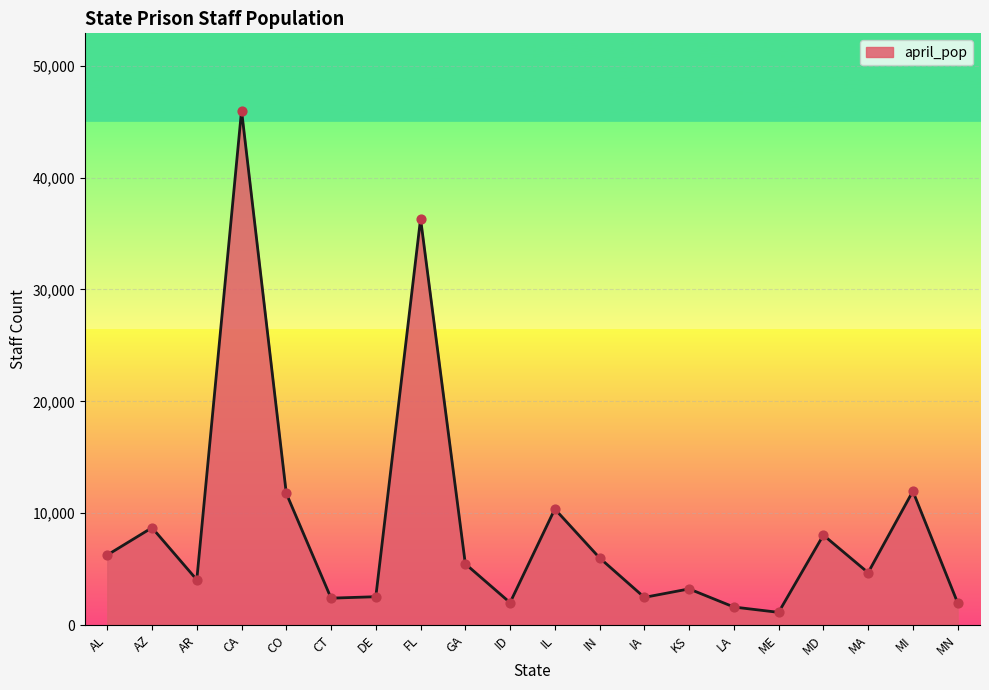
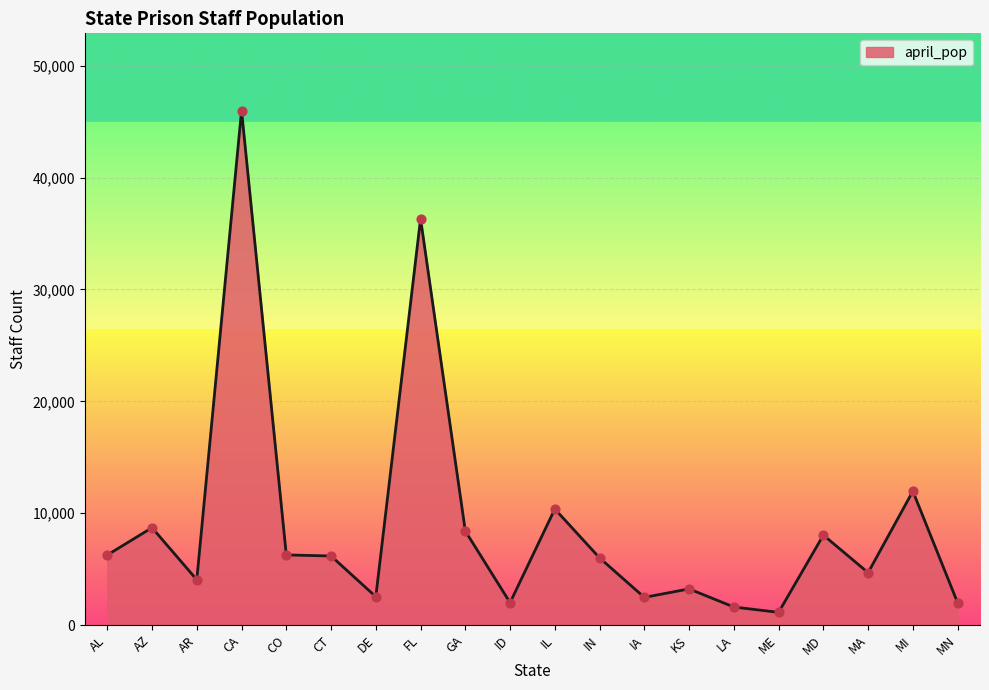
CO: 11,800 -> 6,300
CT: 2,400 -> 6,200
GA: 5,500 -> 8,400
